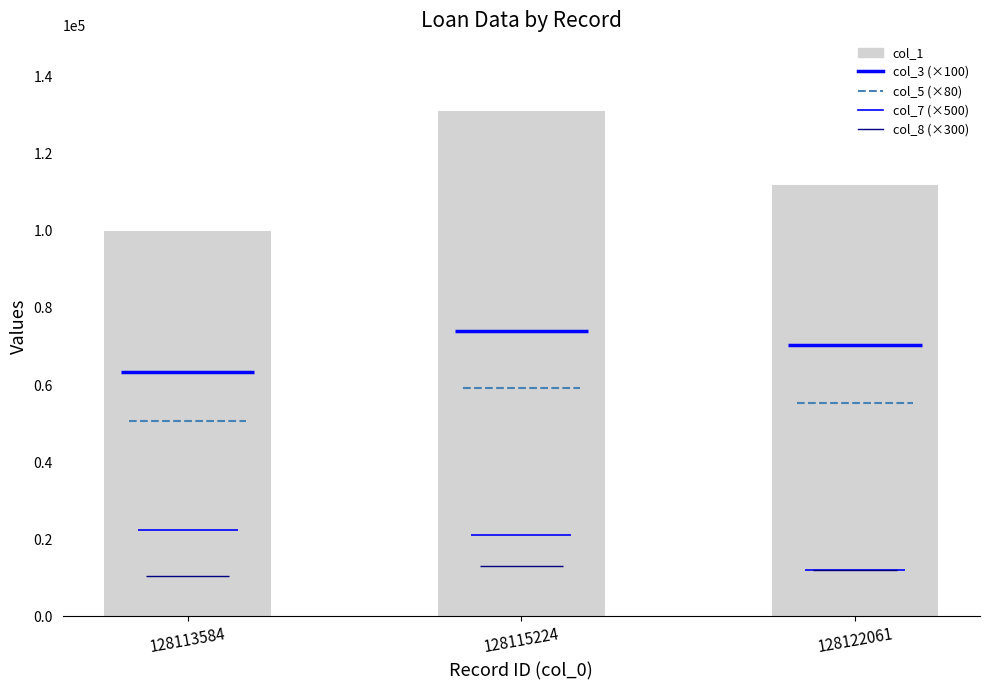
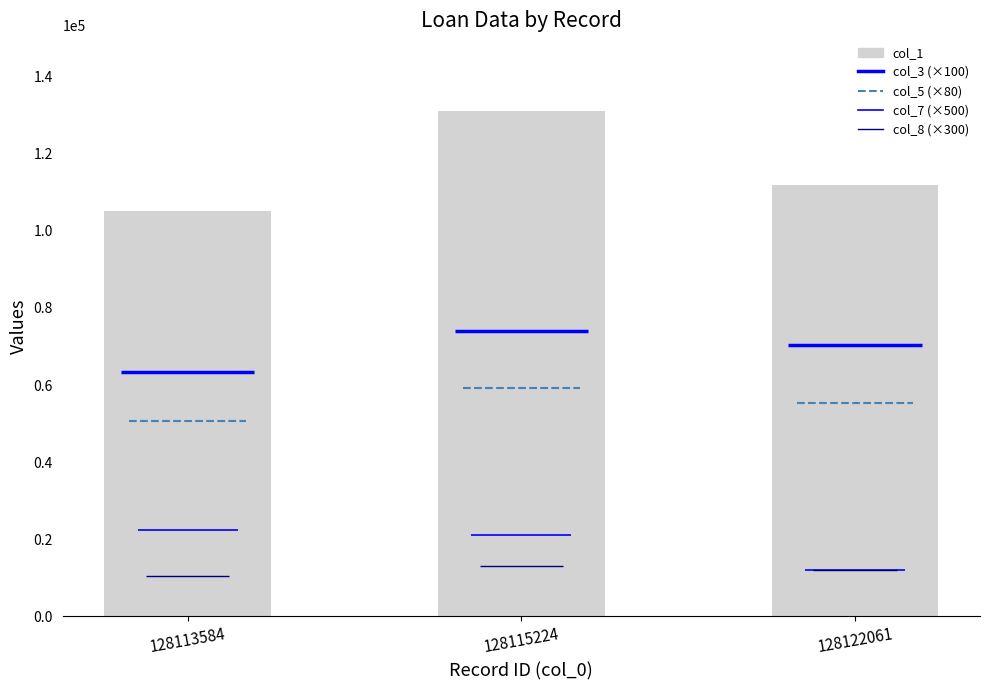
128113584: 100000 -> 105000
